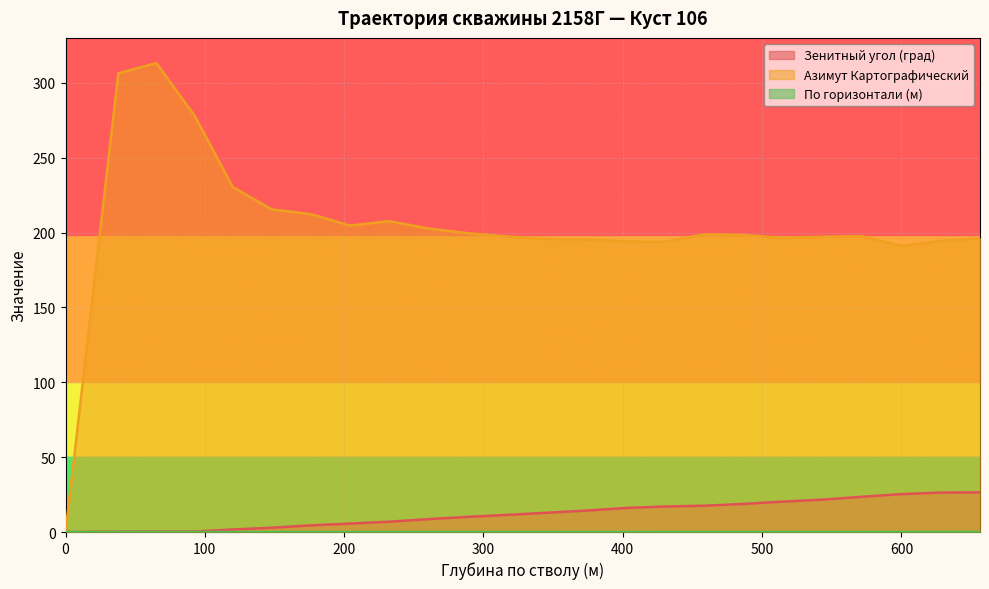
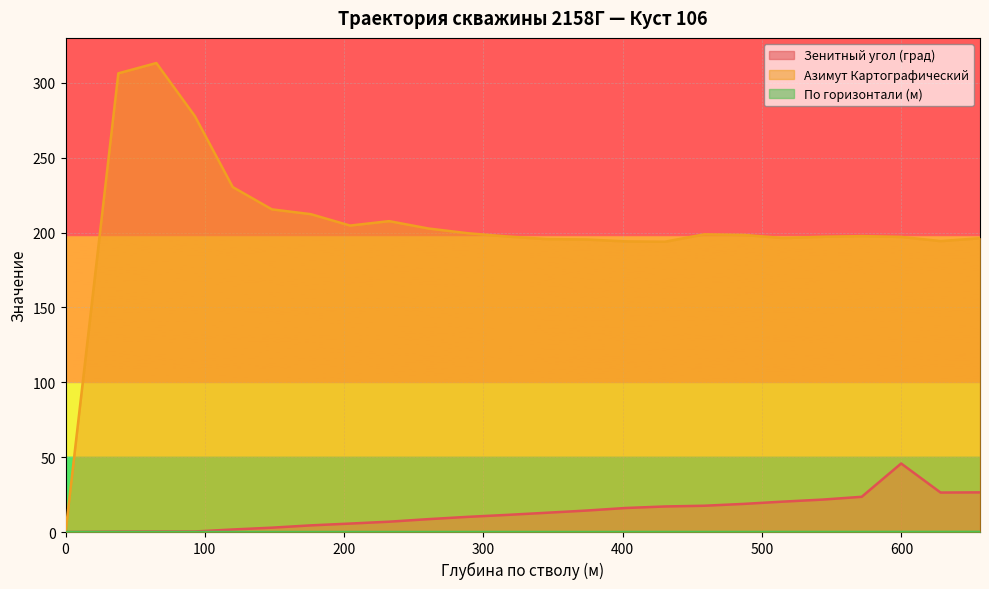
Зенитный угол (град), 600: 25 -> 46
Азимут Картографический, 600: 191 -> 197
